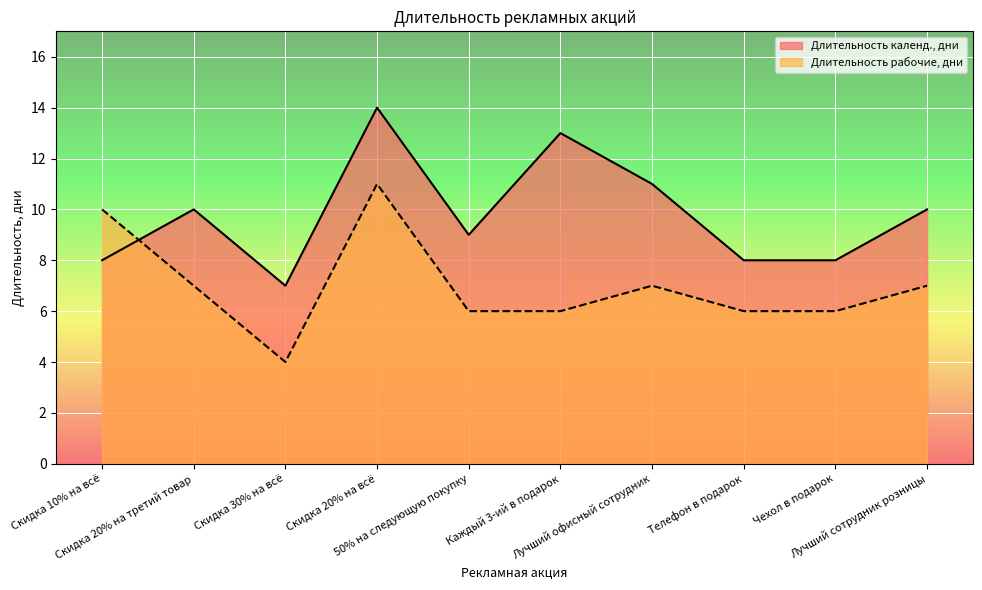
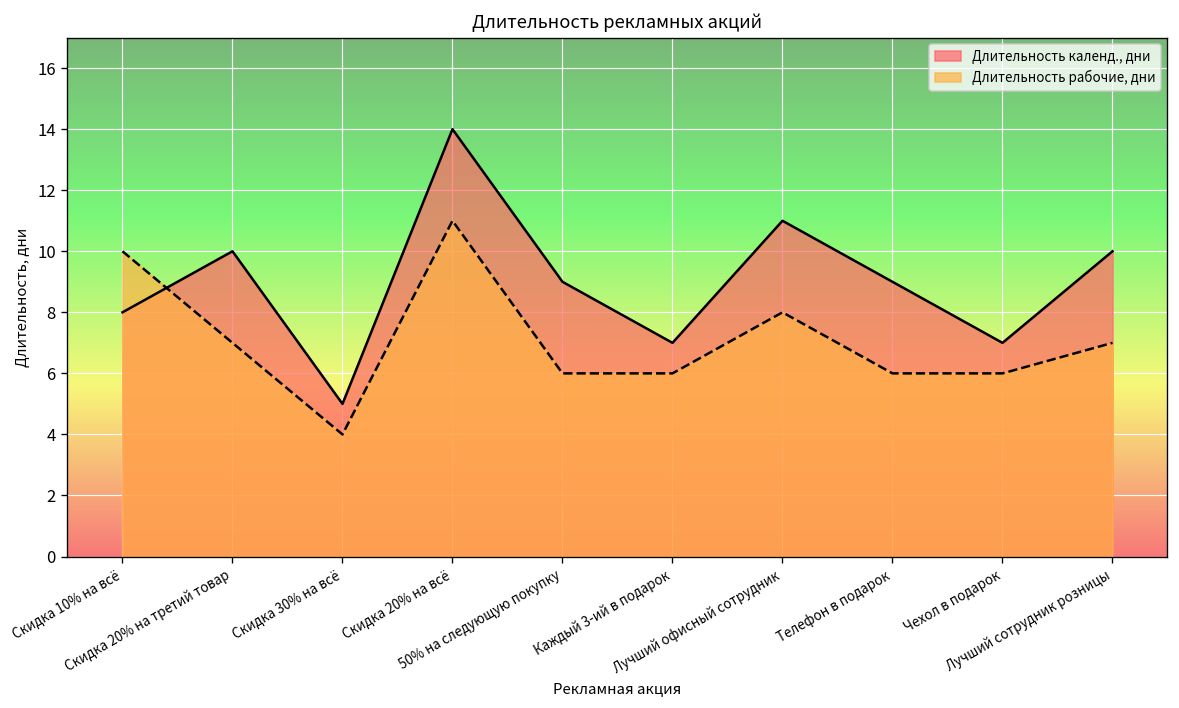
Длительность календ., дни, Скидка 30% на всё: 7 -> 5
Длительность календ., дни, Каждый 3-ий в подарок: 13 -> 7
Длительность рабочие, дни, Лучший офисный сотрудник: 7 -> 8
Длительность календ., дни, Телефон в подарок: 8 -> 9
Длительность календ., дни, Чехол в подарок: 8 -> 7
